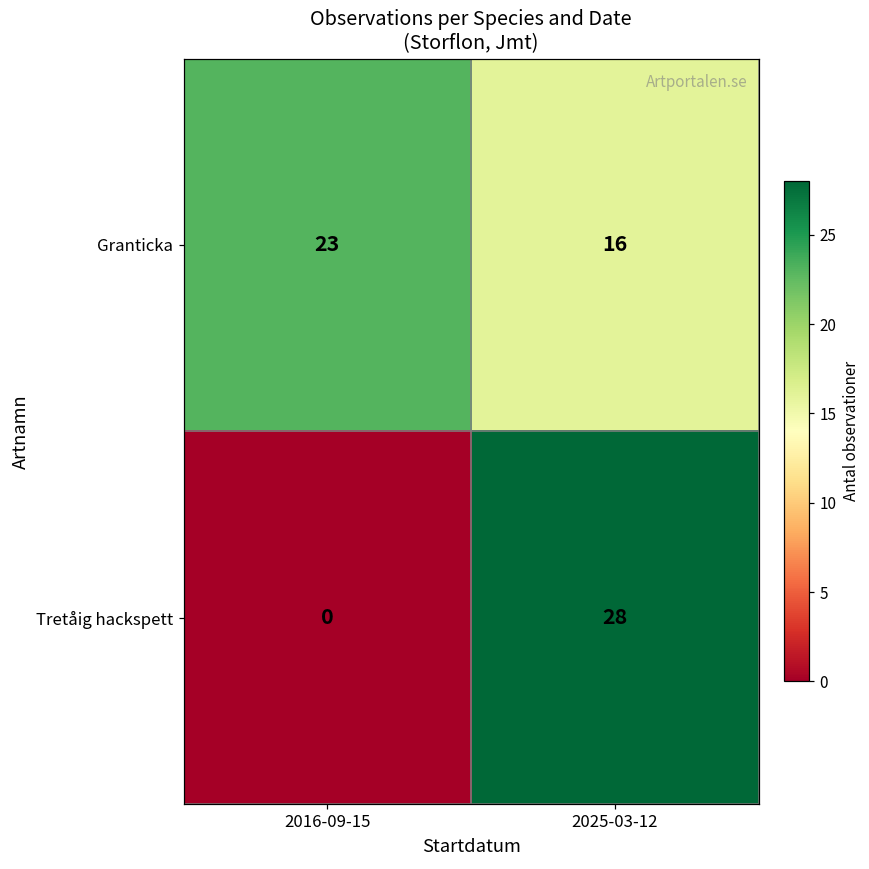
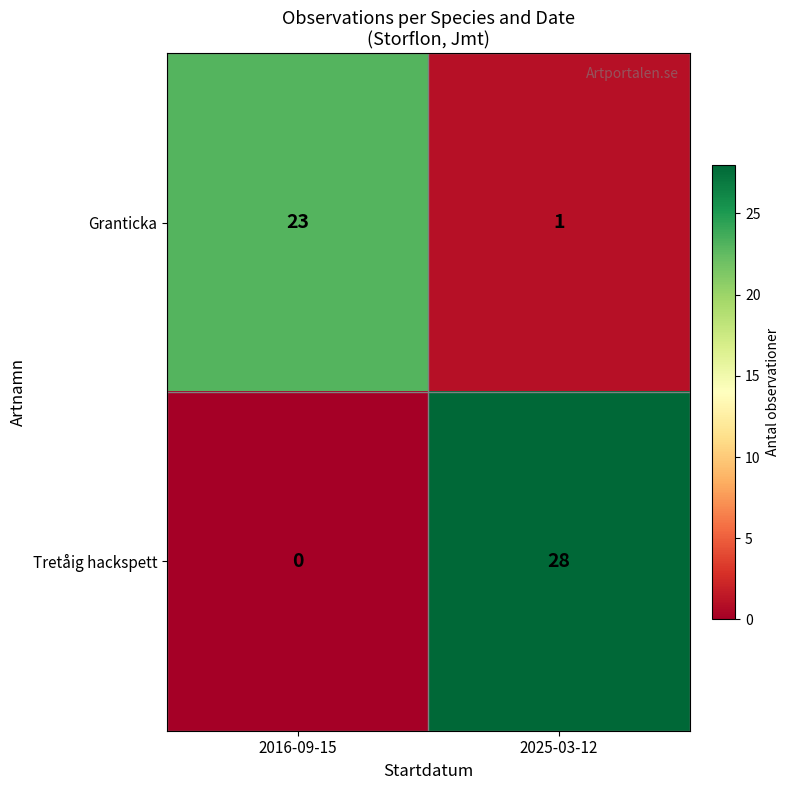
Granticka, 2025-03-12: 16 -> 1
